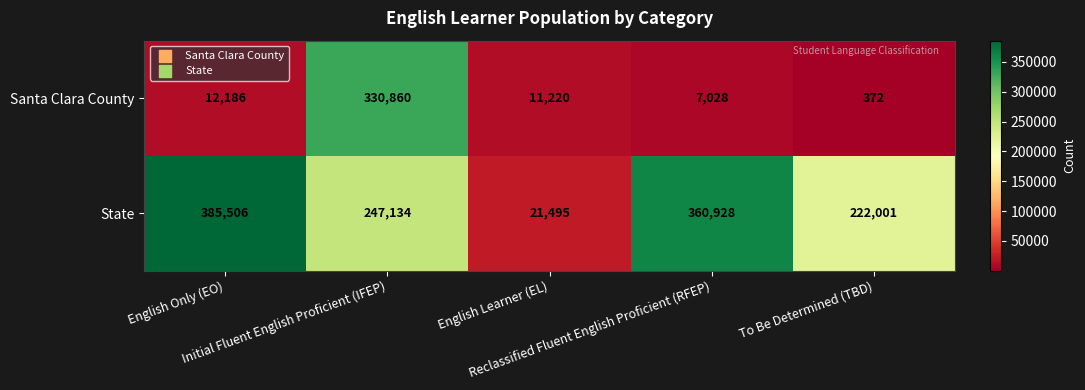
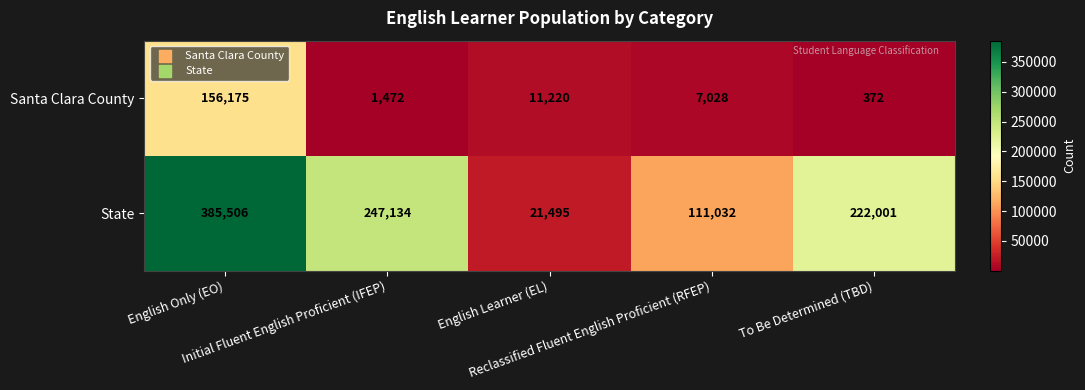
Santa Clara County, English Only (EO): 12,186 -> 156,175
Santa Clara County, Initial Fluent English Proficient (IFEP): 330,860 -> 1,472
State, Reclassified Fluent English Proficient (RFEP): 360,928 -> 111,032
